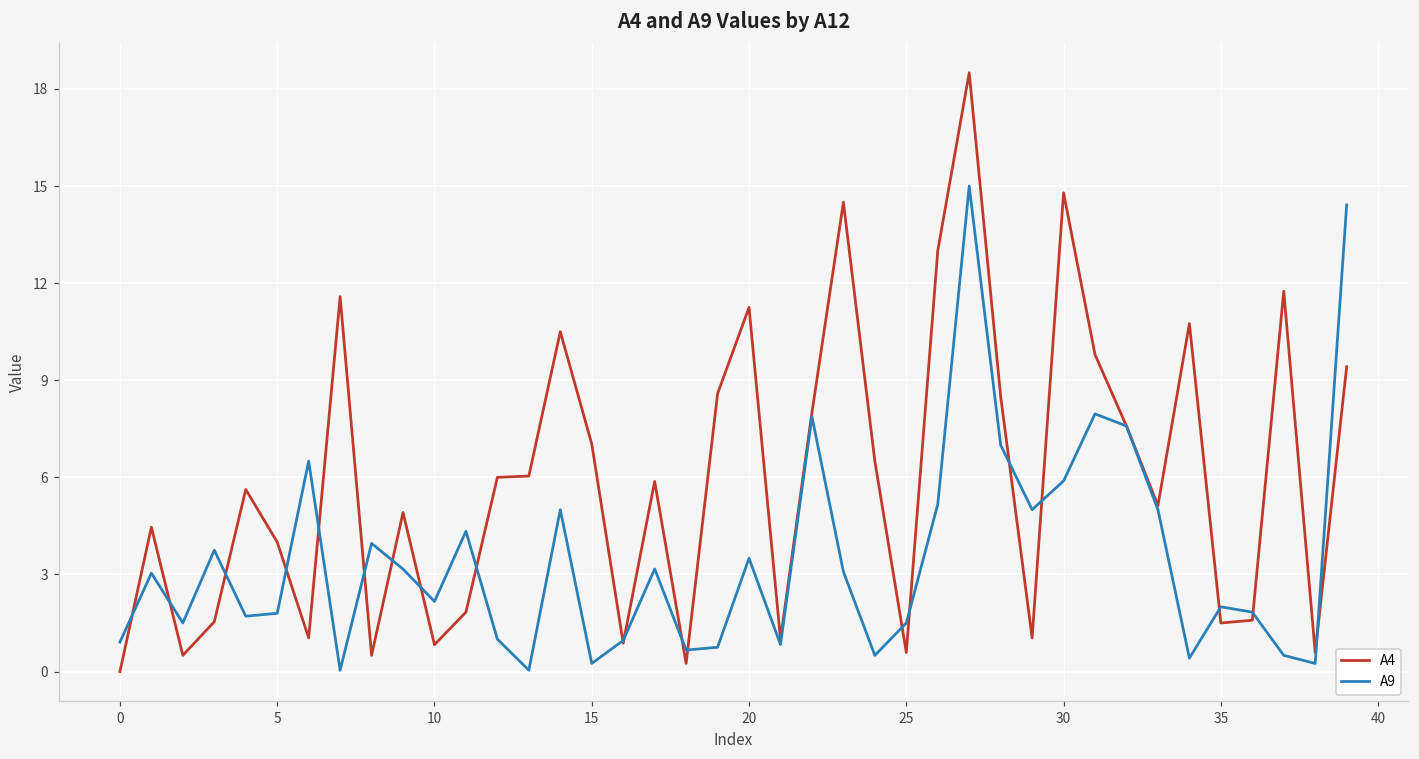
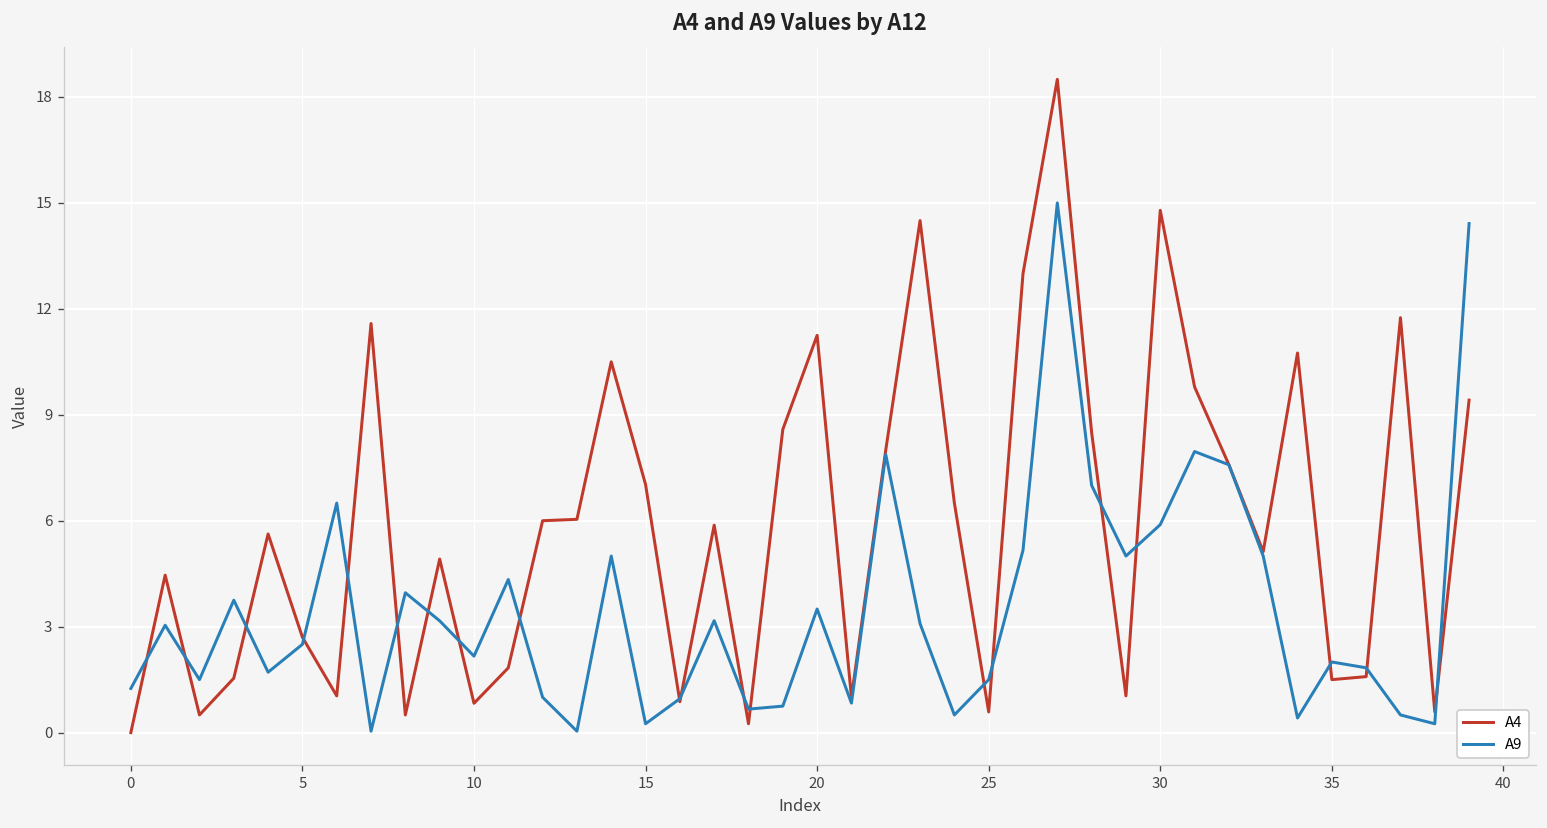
A9, 0: 0.9 -> 1.3
A4, 5: 4.0 -> 2.7
A9, 5: 1.8 -> 2.5
